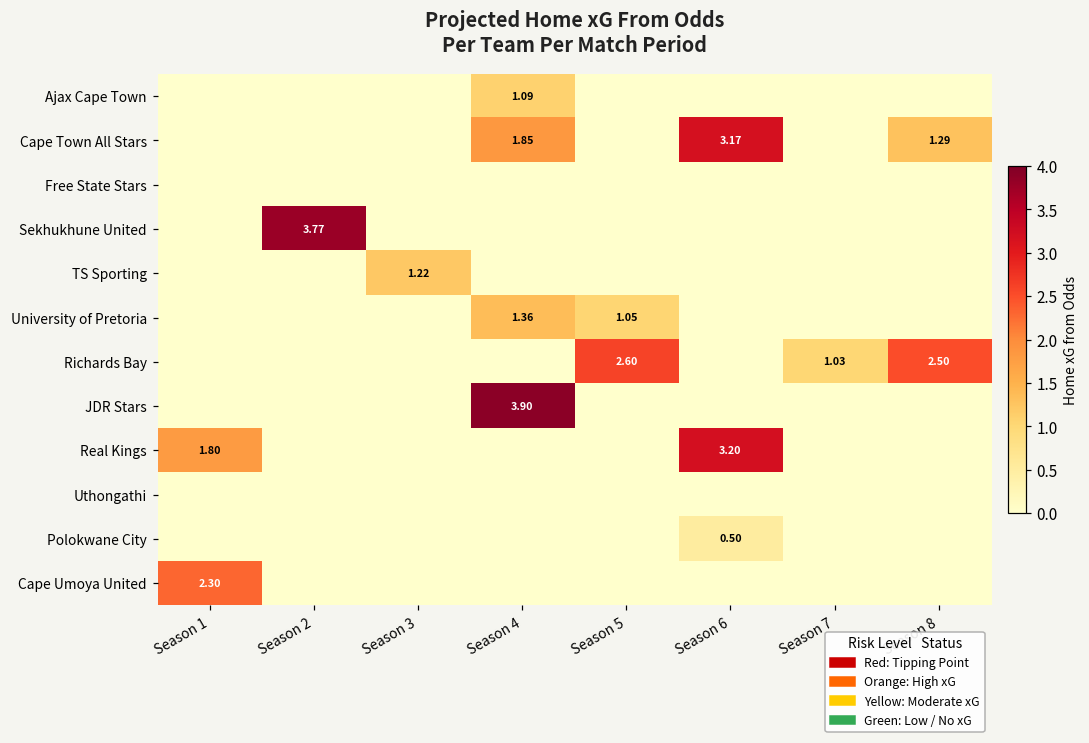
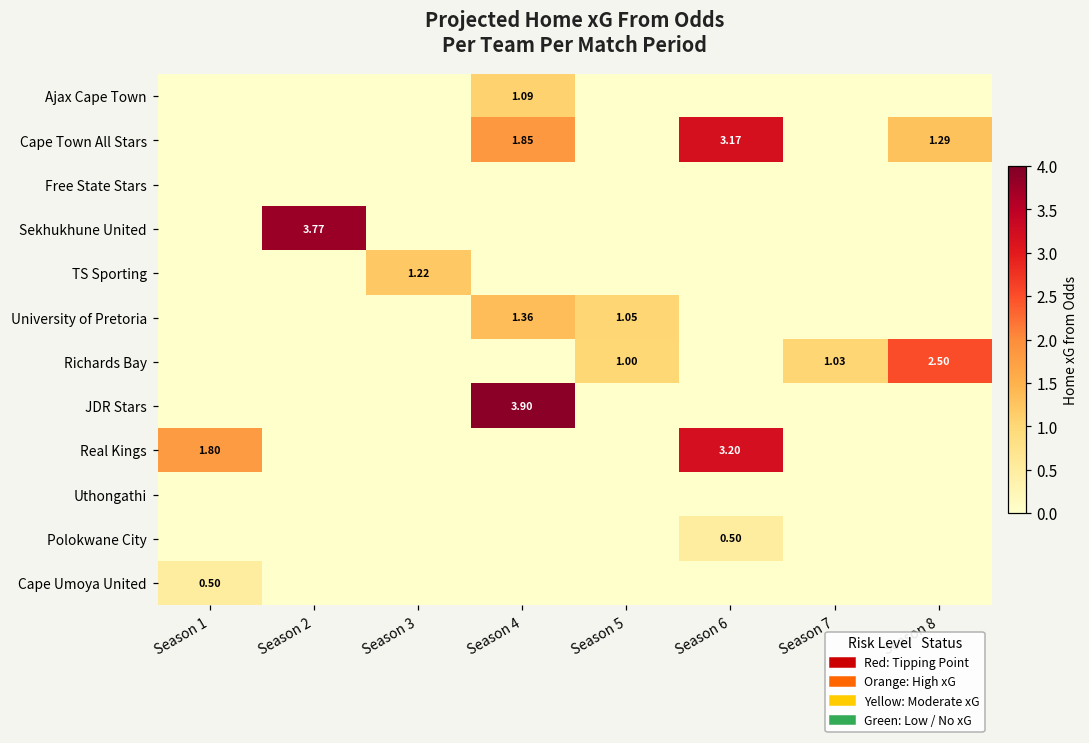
Richards Bay, Season 5: 2.60 -> 1.00
Cape Umoya United, Season 1: 2.30 -> 0.50
